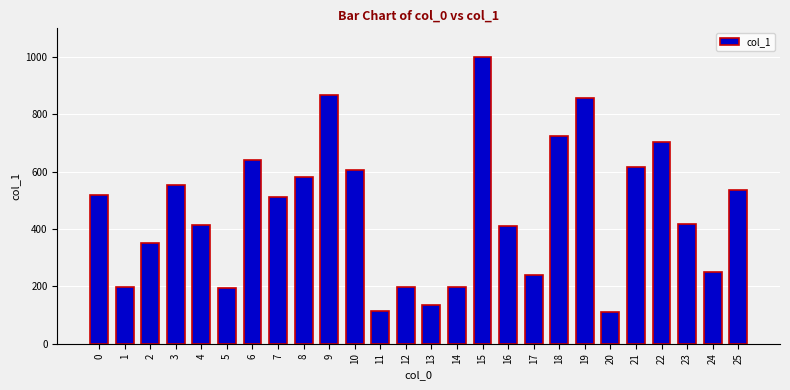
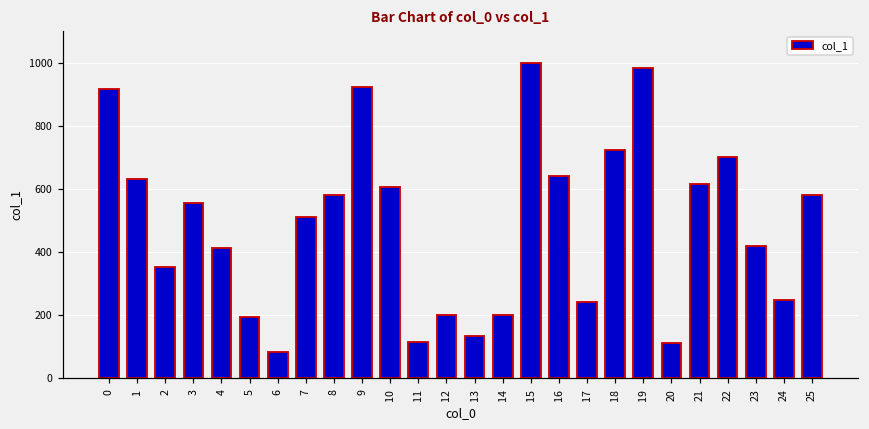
0: 520 -> 920
1: 200 -> 630
6: 640 -> 80
9: 870 -> 920
16: 410 -> 640
19: 860 -> 980
25: 540 -> 580
